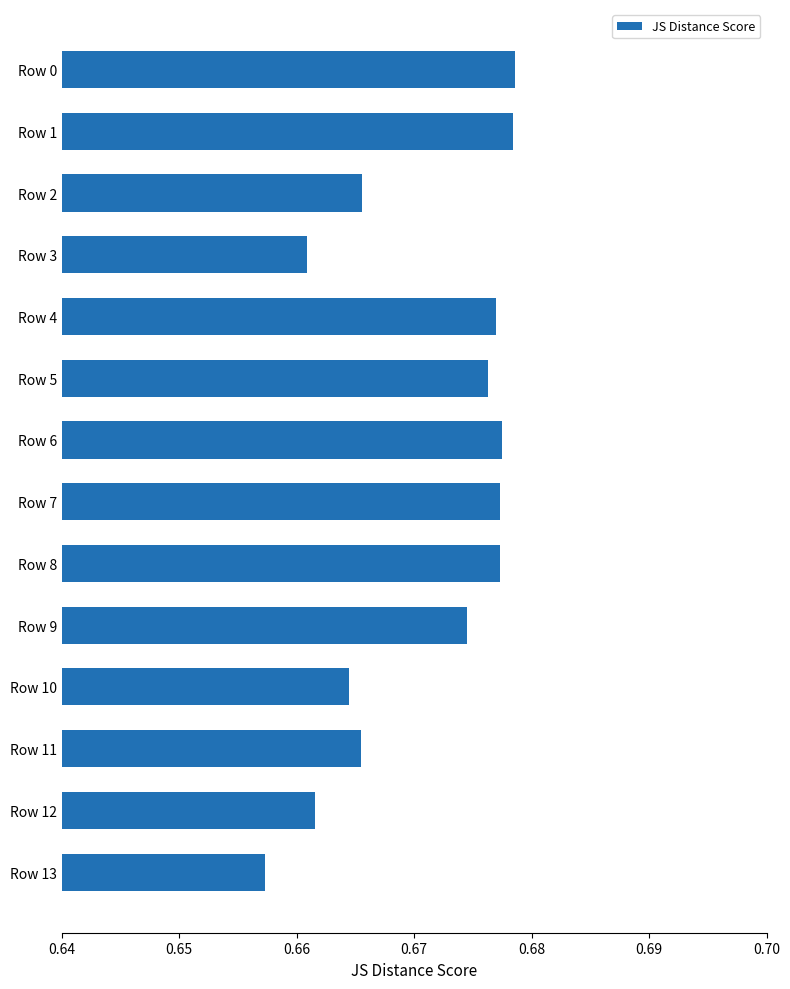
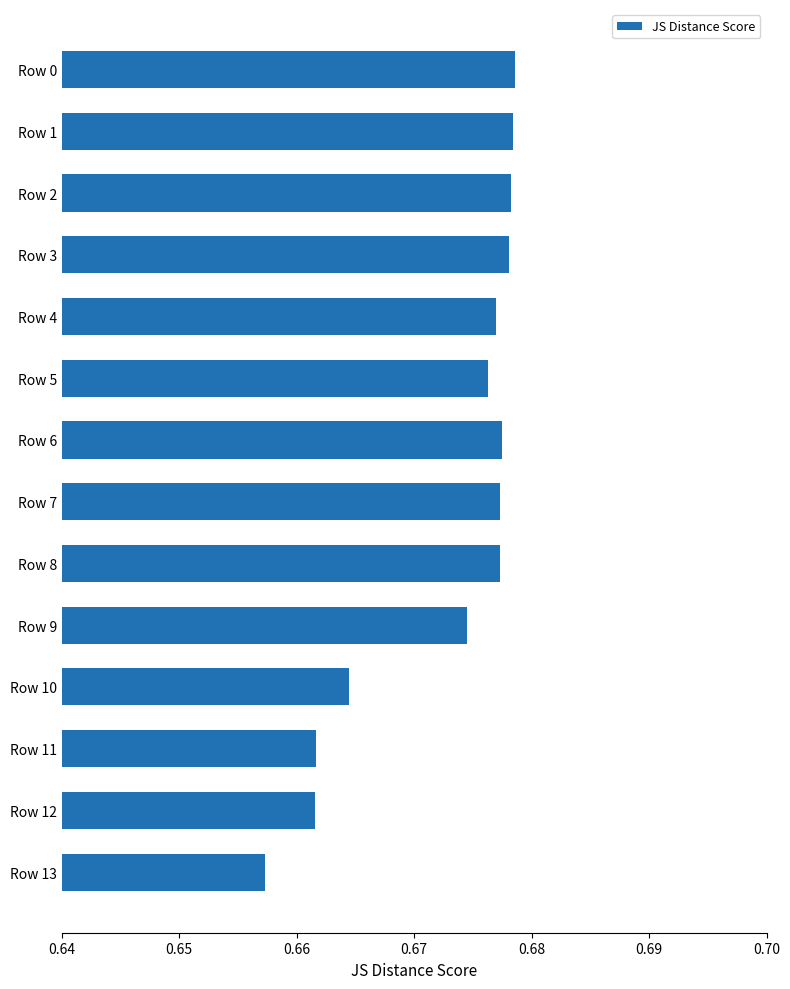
Row 2: 0.6655 -> 0.6782
Row 3: 0.6609 -> 0.6781
Row 11: 0.6655 -> 0.6616
